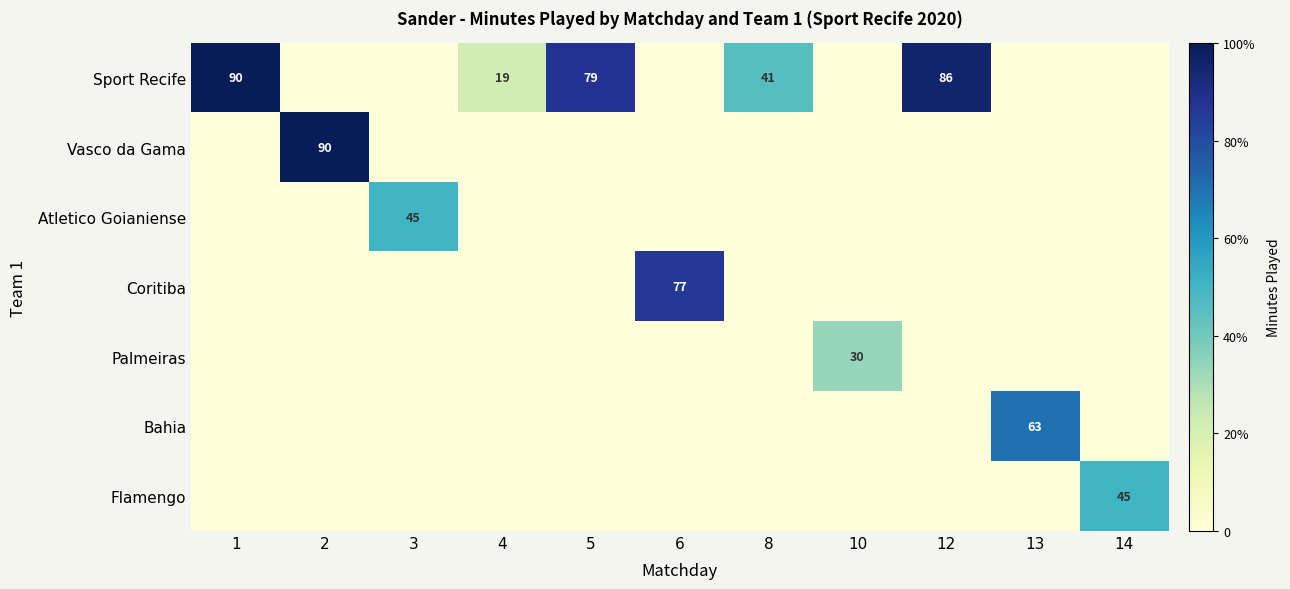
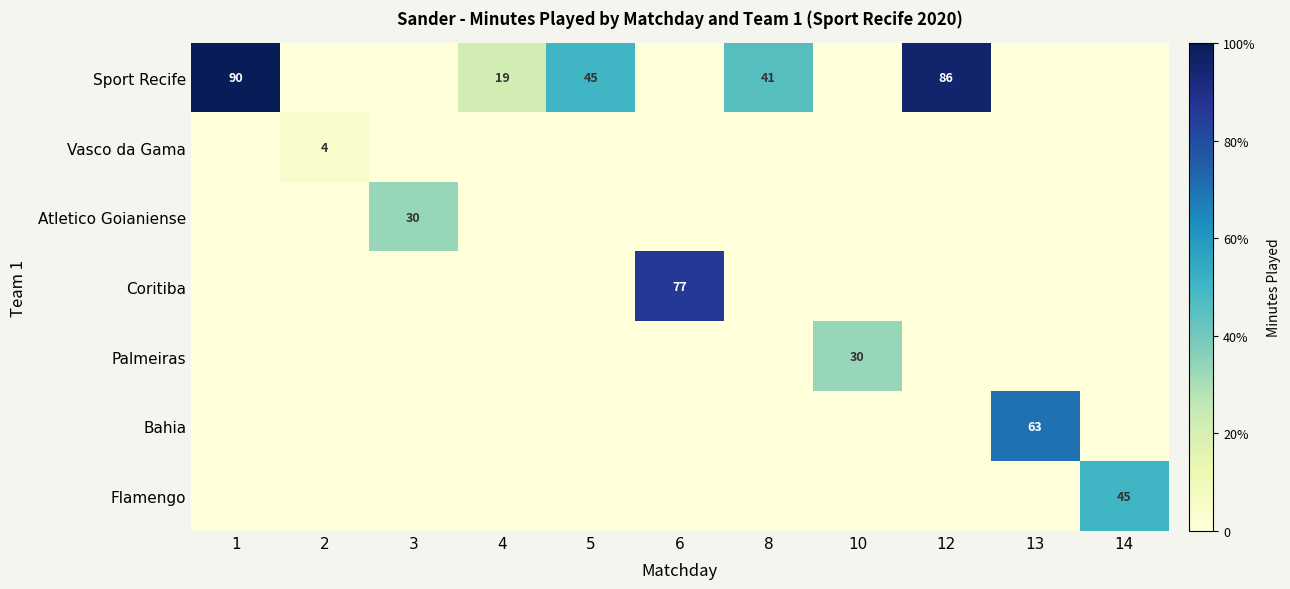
Sport Recife, 5: 79 -> 45
Vasco da Gama, 2: 90 -> 4
Atletico Goianiense, 3: 45 -> 30
